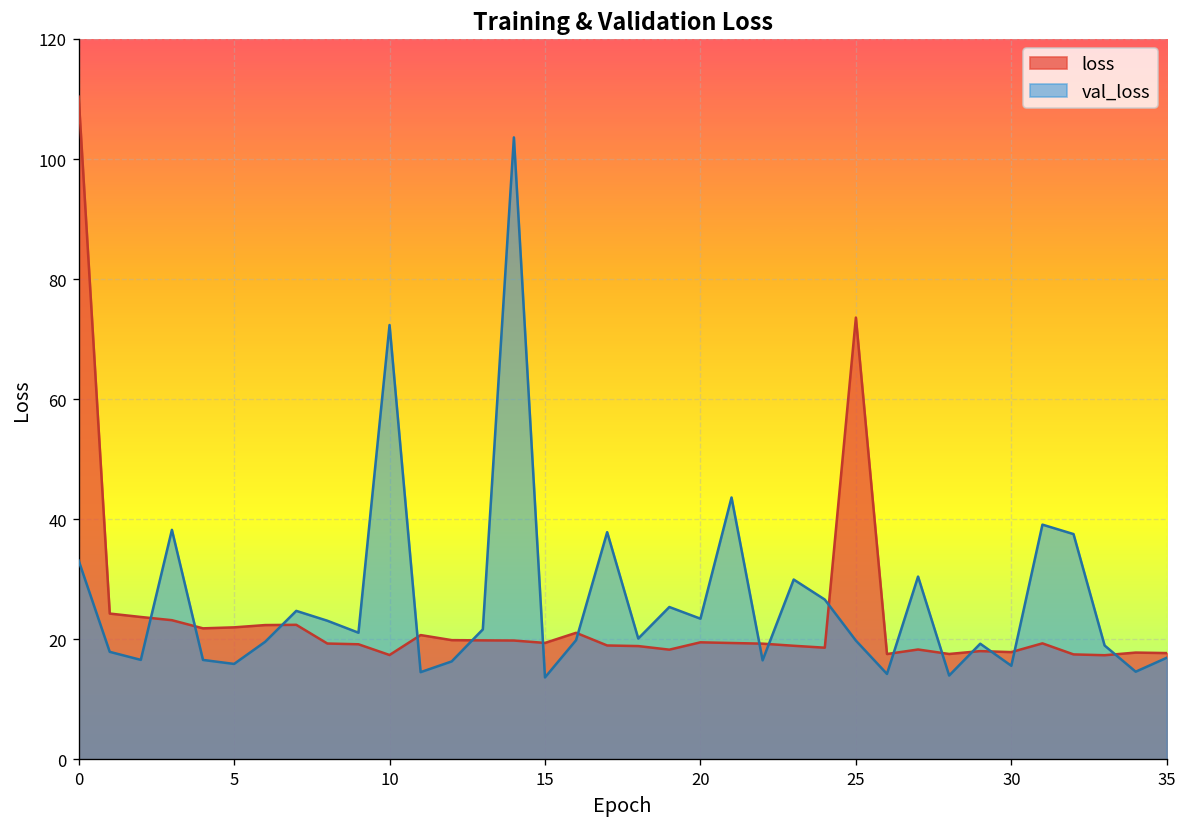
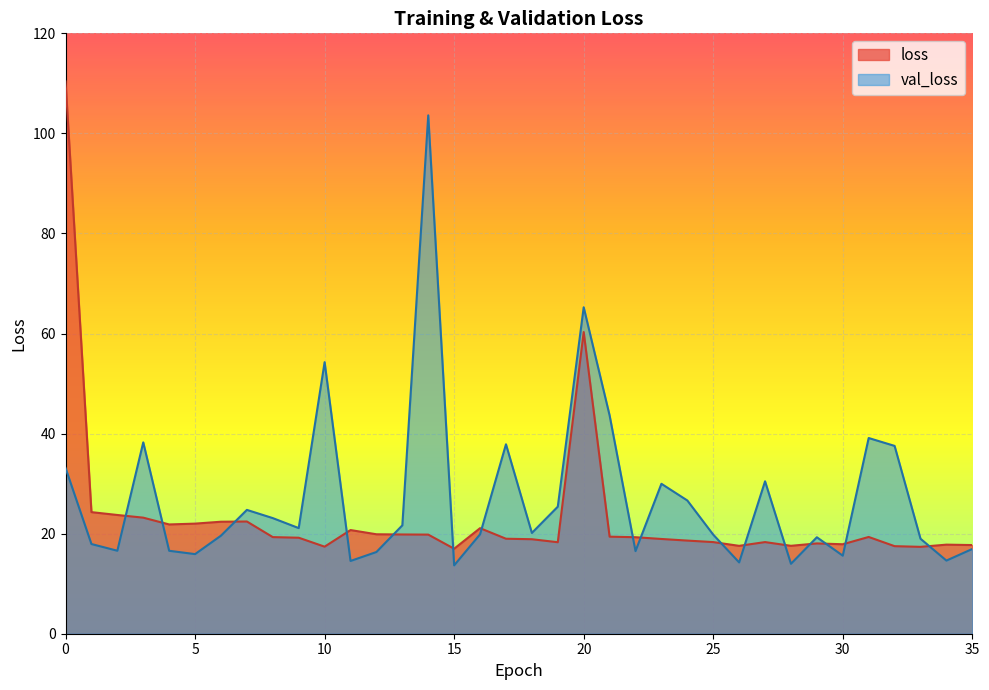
val_loss, 10: 72 -> 54
loss, 15: 19 -> 17
loss, 20: 20 -> 60
val_loss, 20: 23 -> 65
loss, 25: 74 -> 18
